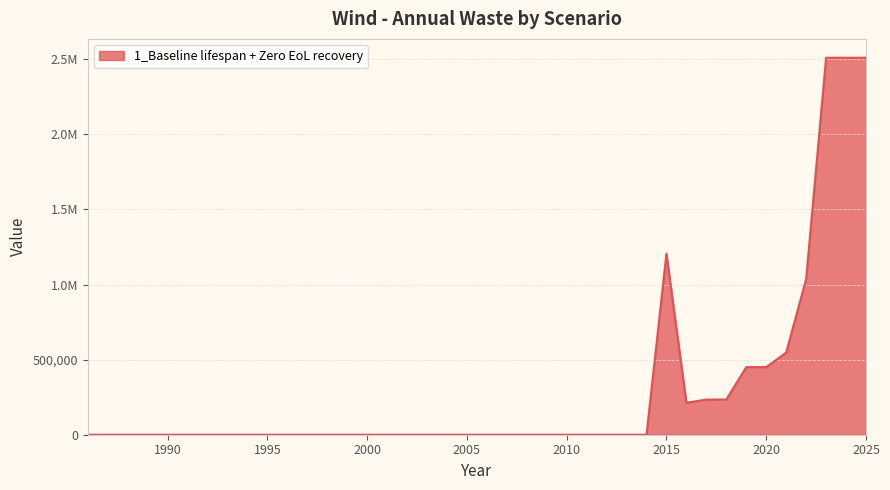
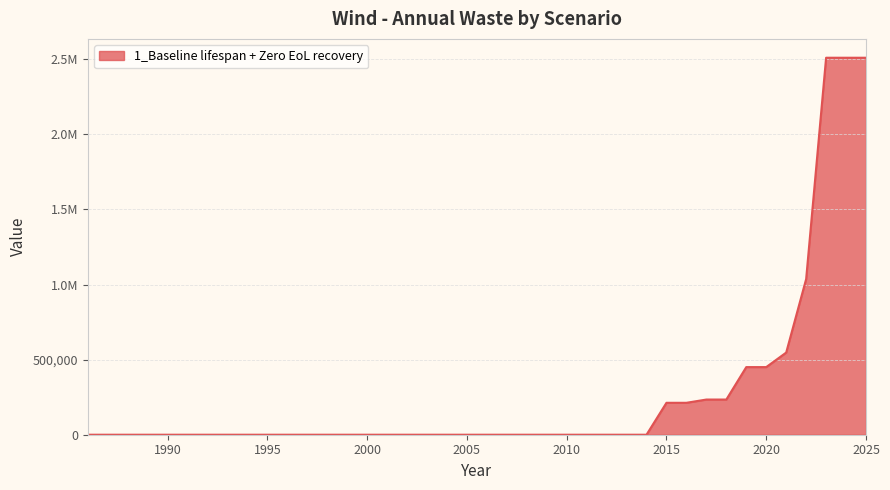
2015: 1,210,000 -> 210,000
